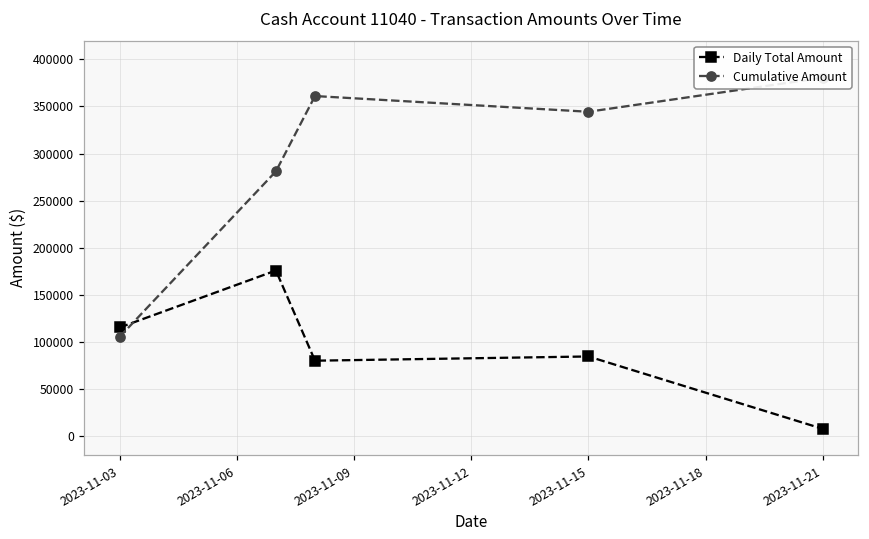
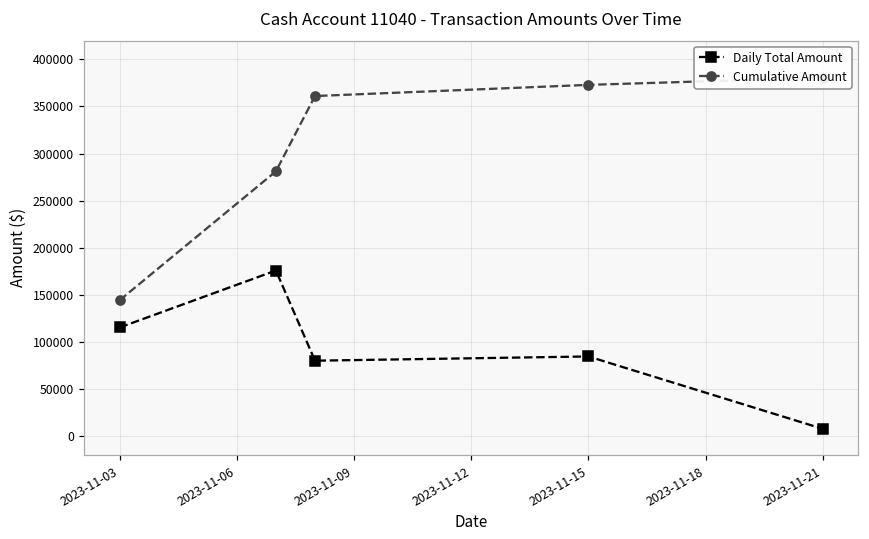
Cumulative Amount, 2023-11-03: 110000 -> 140000
Cumulative Amount, 2023-11-15: 340000 -> 370000
